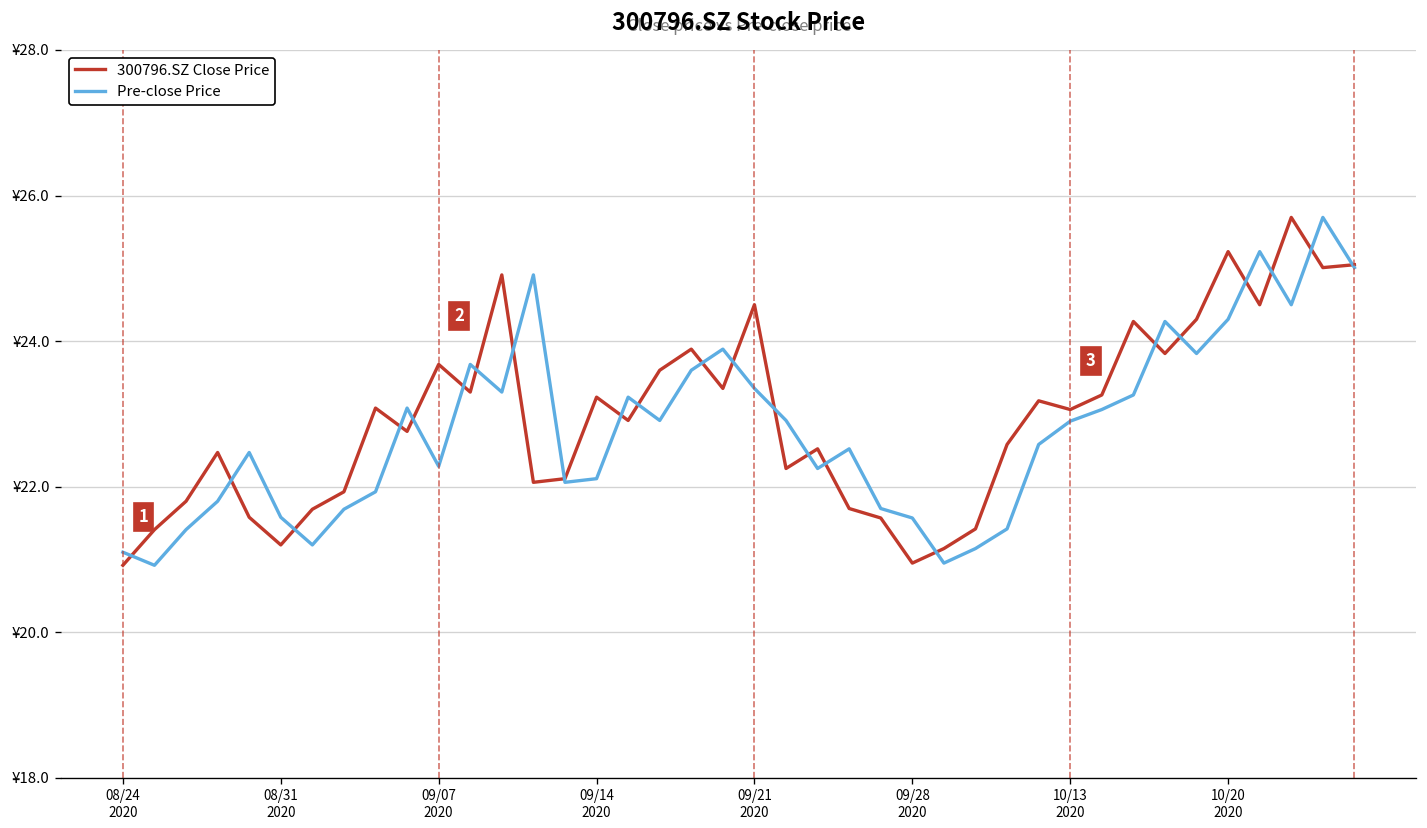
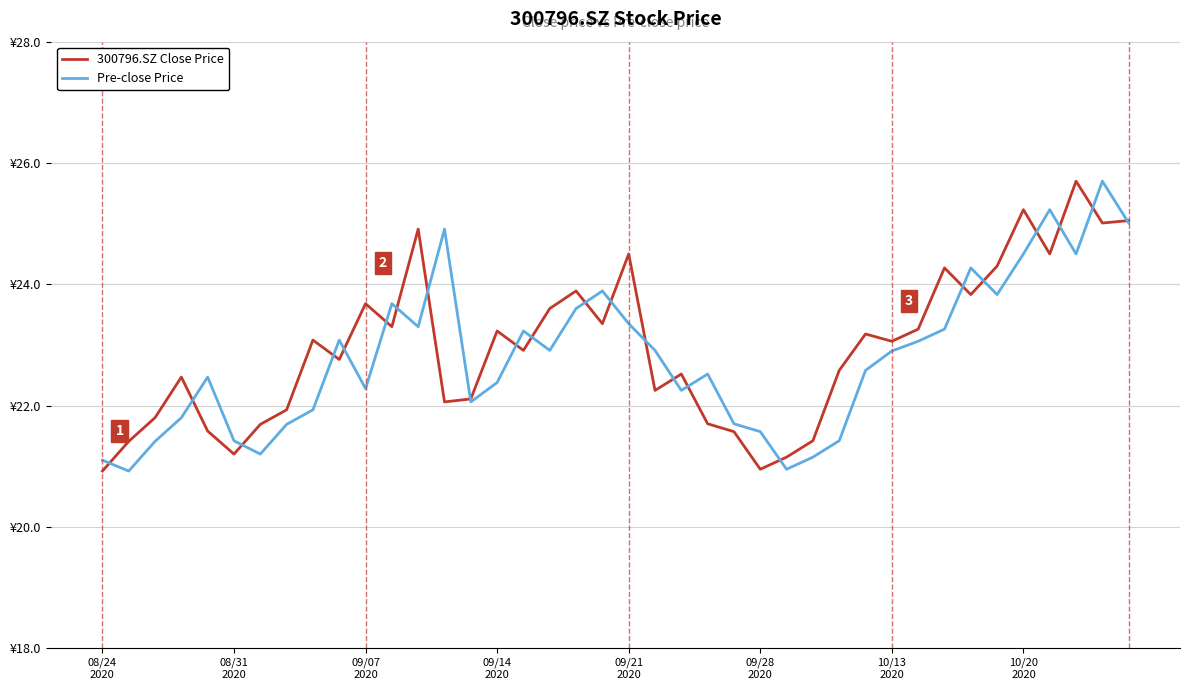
Pre-close Price, 08/31 2020: ¥21.6 -> ¥21.4
Pre-close Price, 09/14 2020: ¥22.1 -> ¥22.4
Pre-close Price, 10/20 2020: ¥24.3 -> ¥24.5
